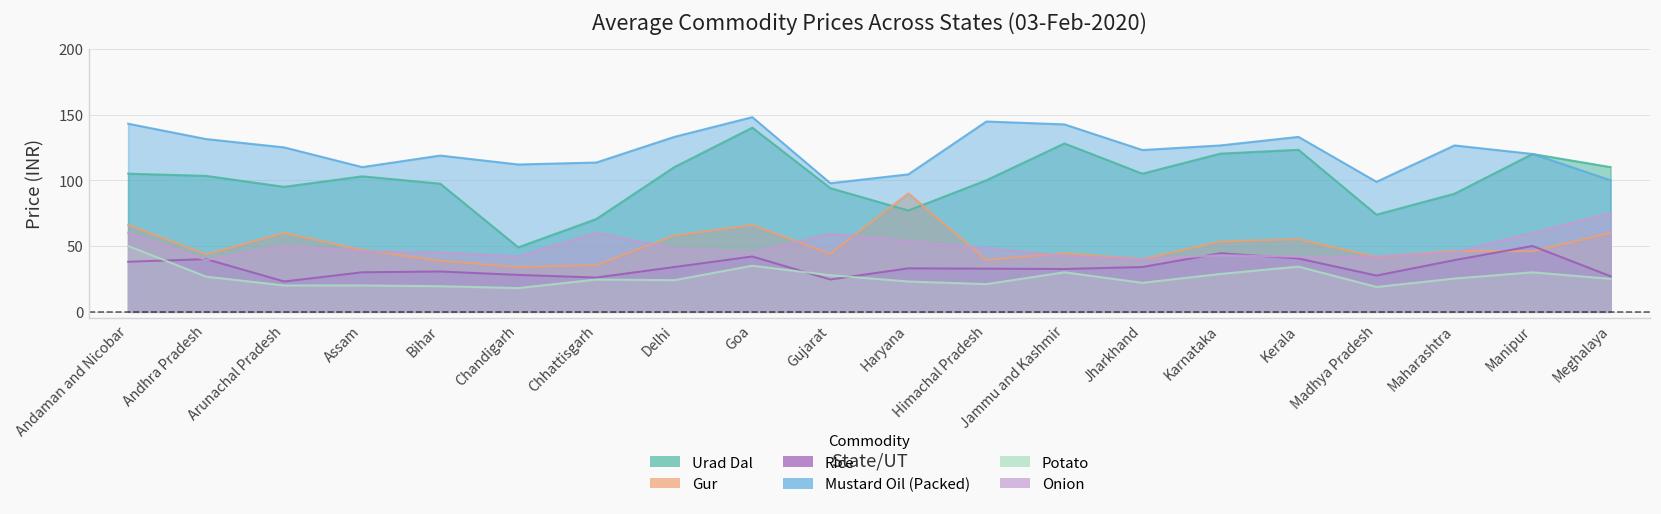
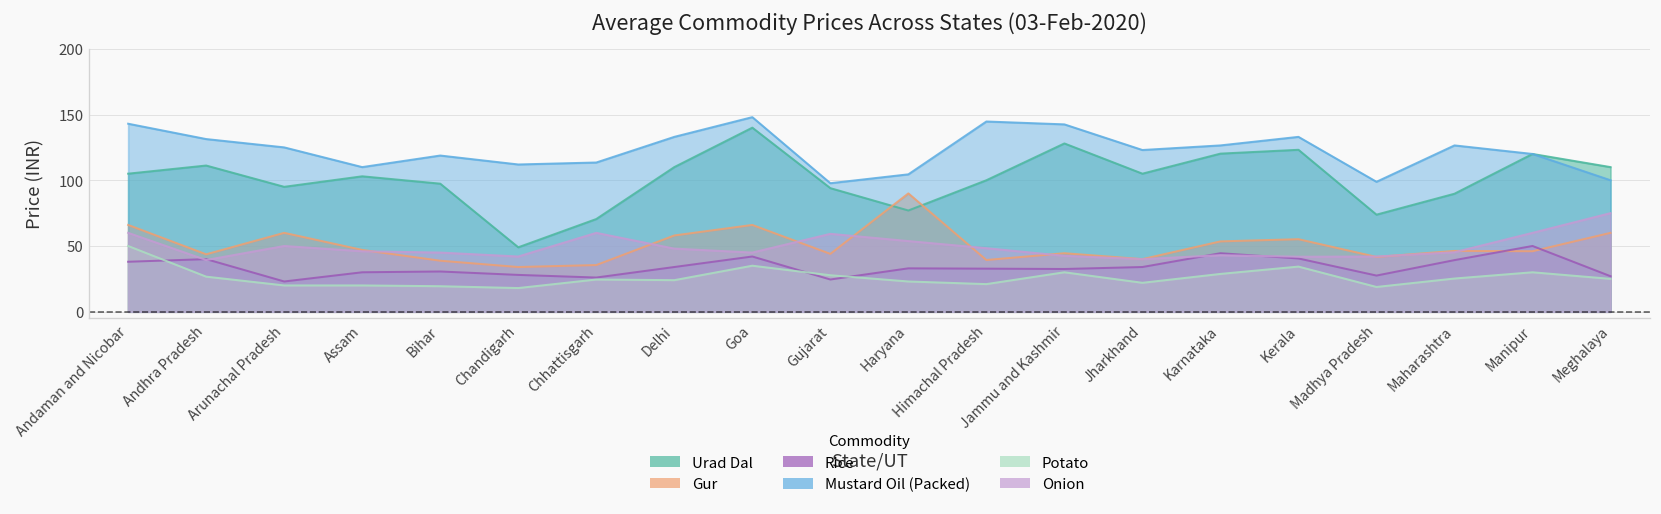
Urad Dal, Andhra Pradesh: 103 -> 111
